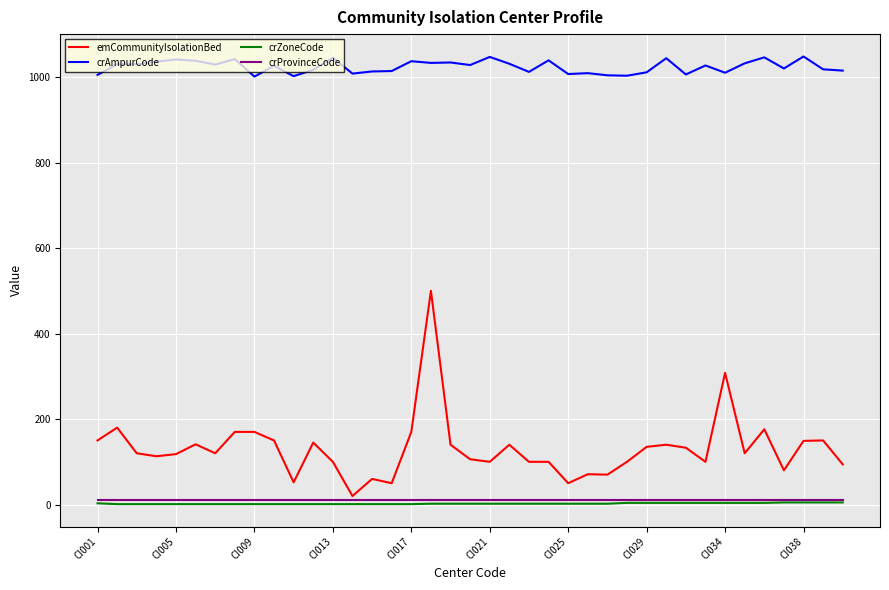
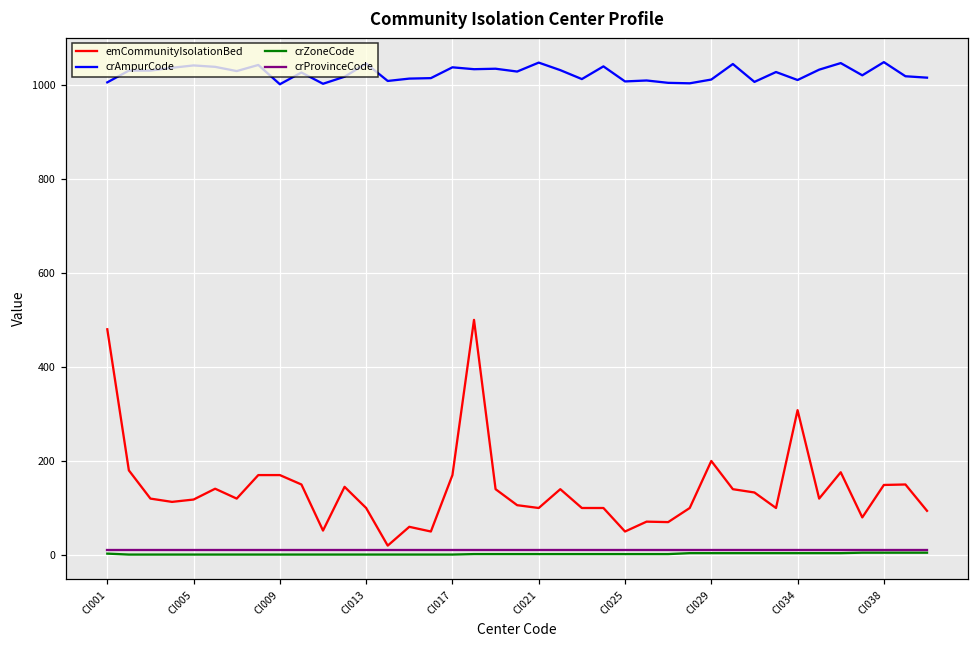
emCommunityIsolationBed, CI001: 150 -> 480
emCommunityIsolationBed, CI029: 140 -> 200
